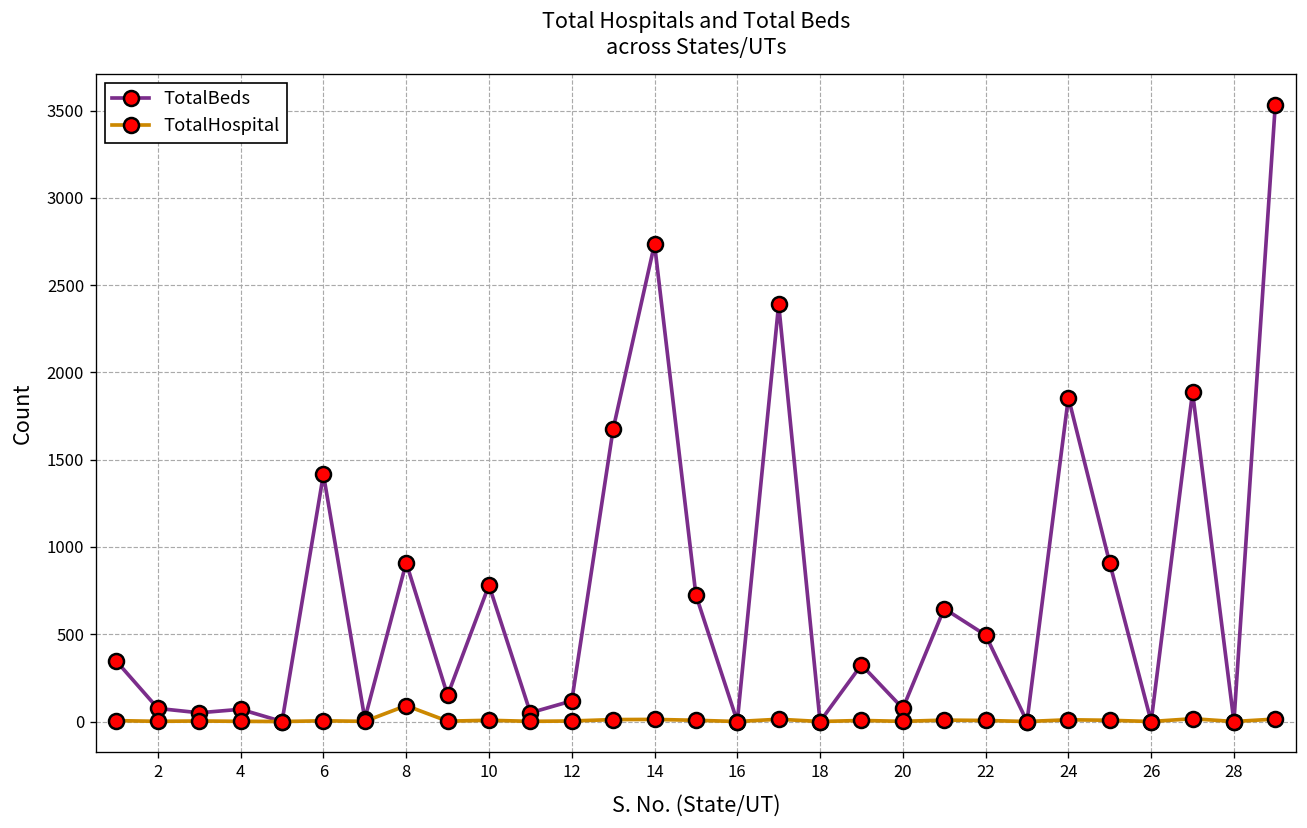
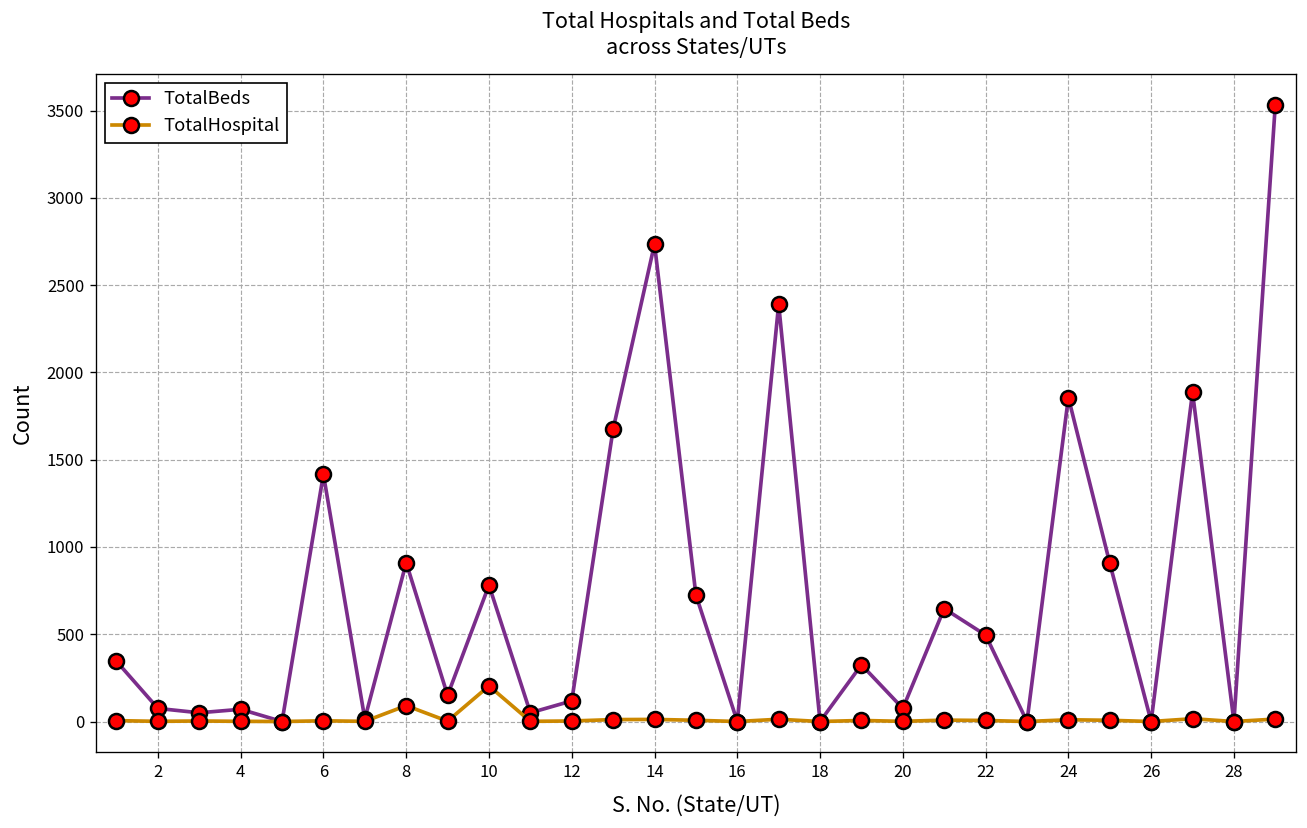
TotalHospital, 10: 10 -> 200
